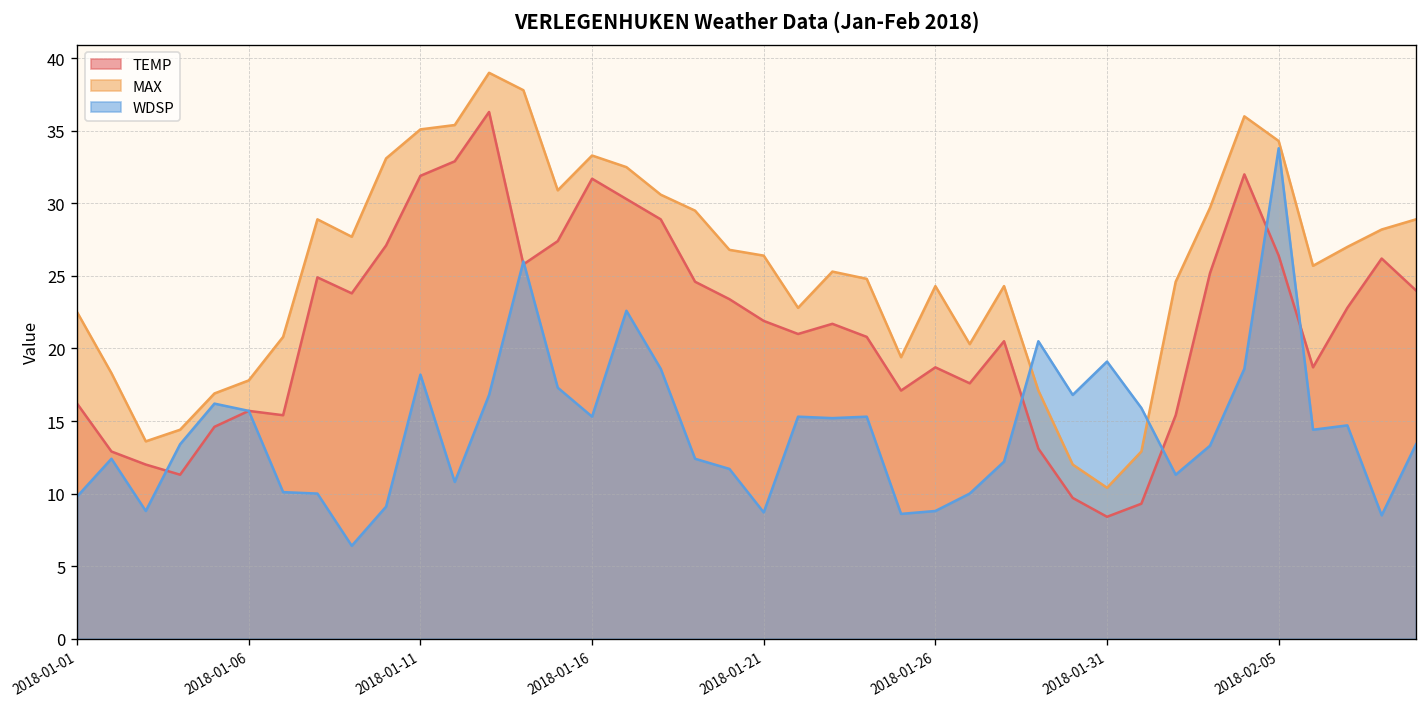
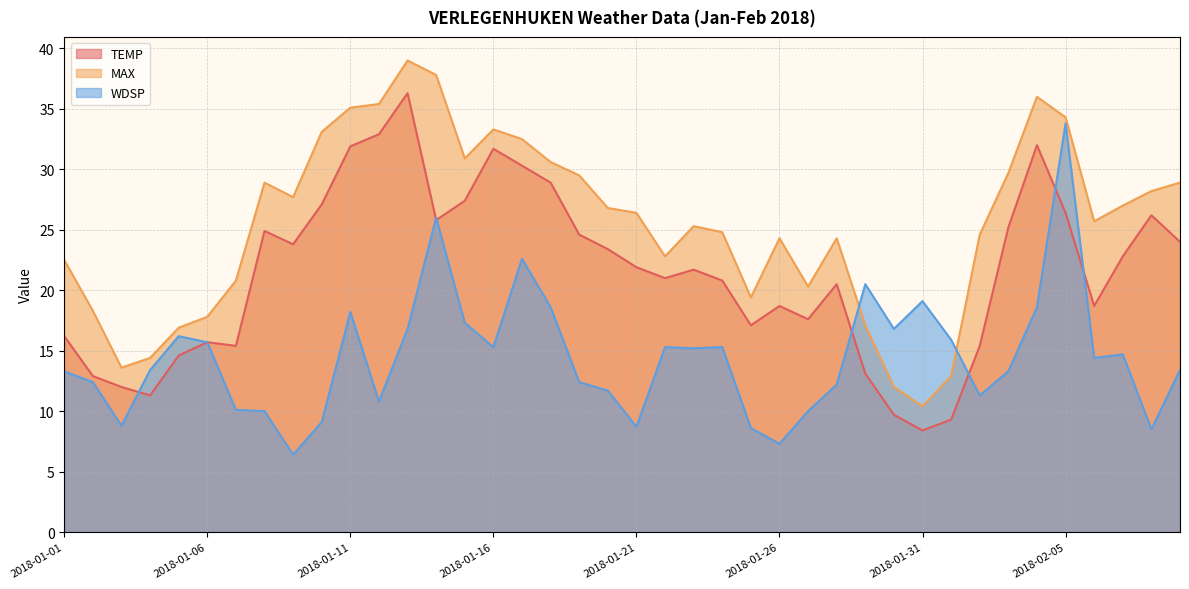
WDSP, 2018-01-01: 9.8 -> 13.3
WDSP, 2018-01-26: 8.8 -> 7.3
